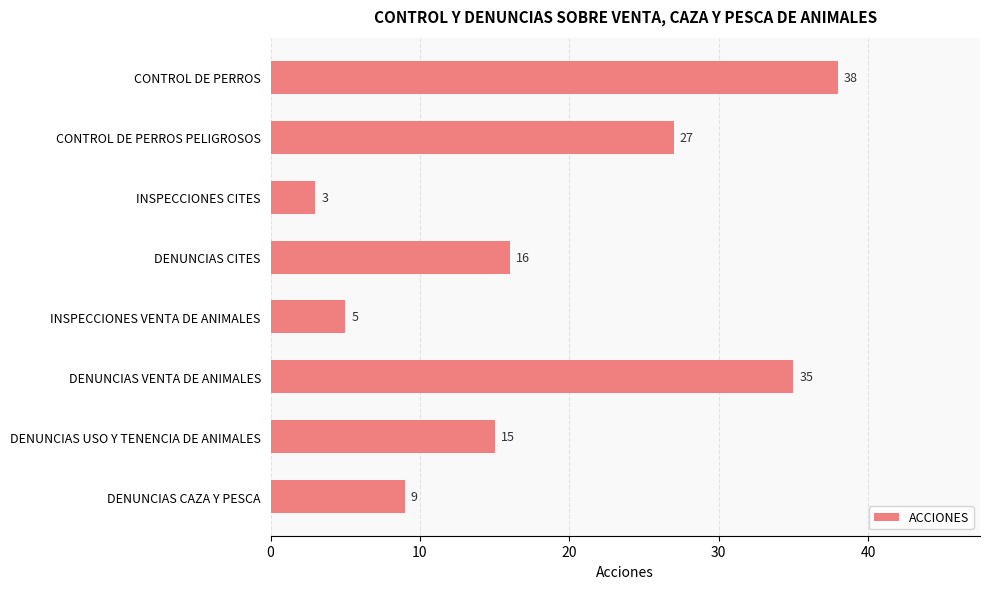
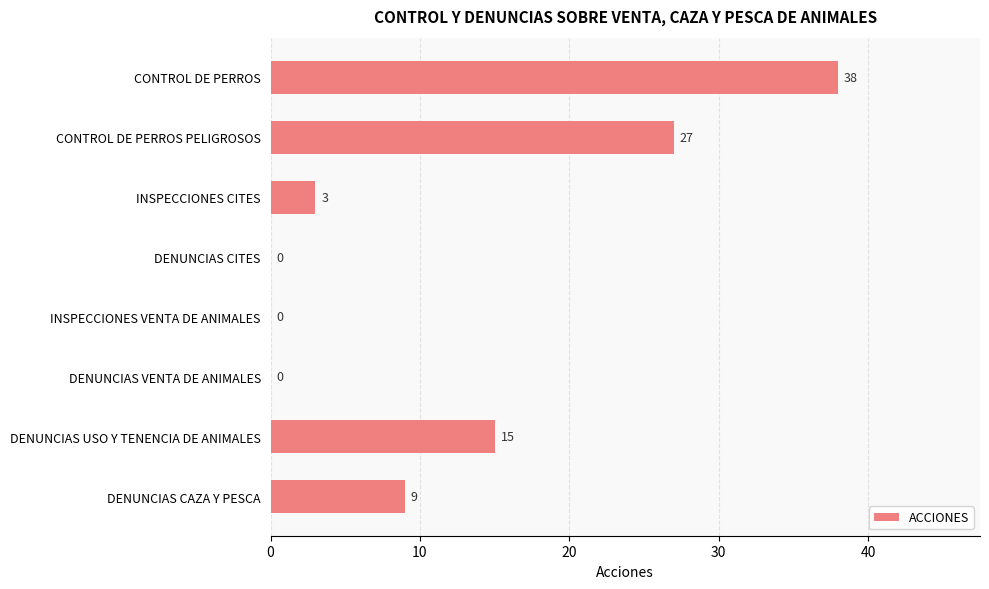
DENUNCIAS CITES: 16 -> 0
INSPECCIONES VENTA DE ANIMALES: 5 -> 0
DENUNCIAS VENTA DE ANIMALES: 35 -> 0
